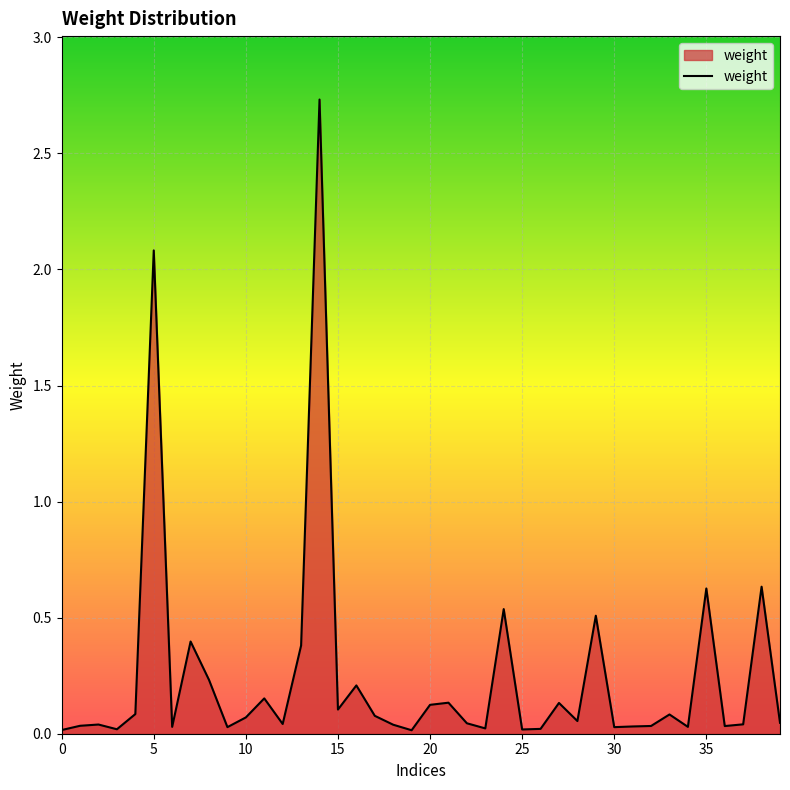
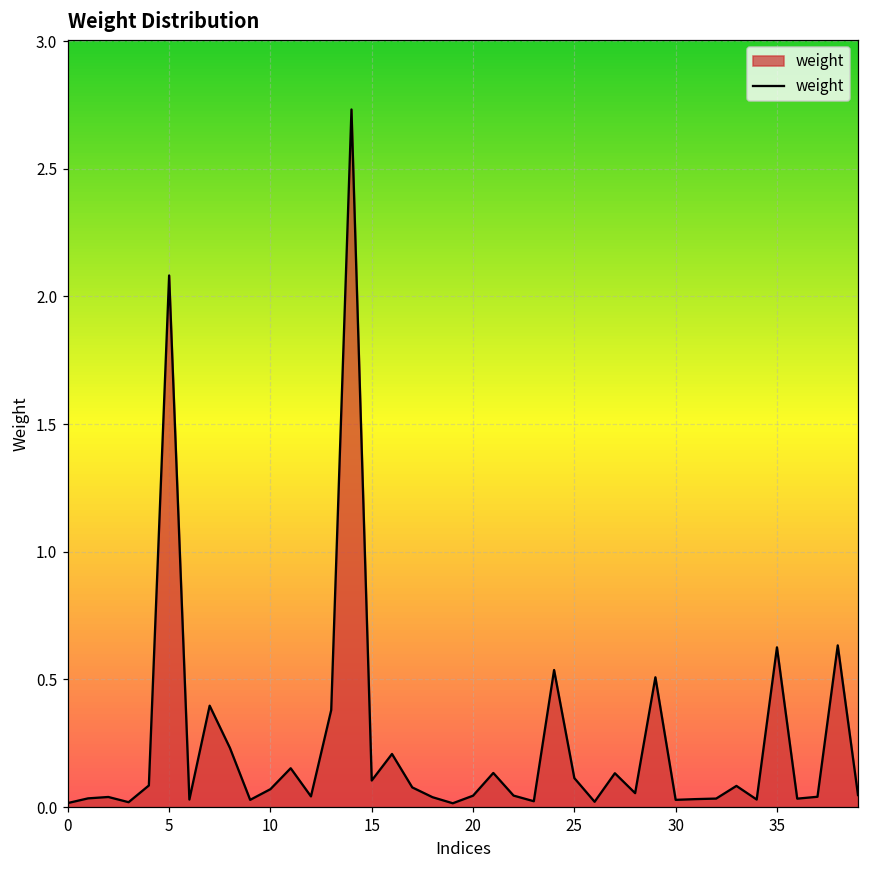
20: 0.12 -> 0.04
25: 0.02 -> 0.11
